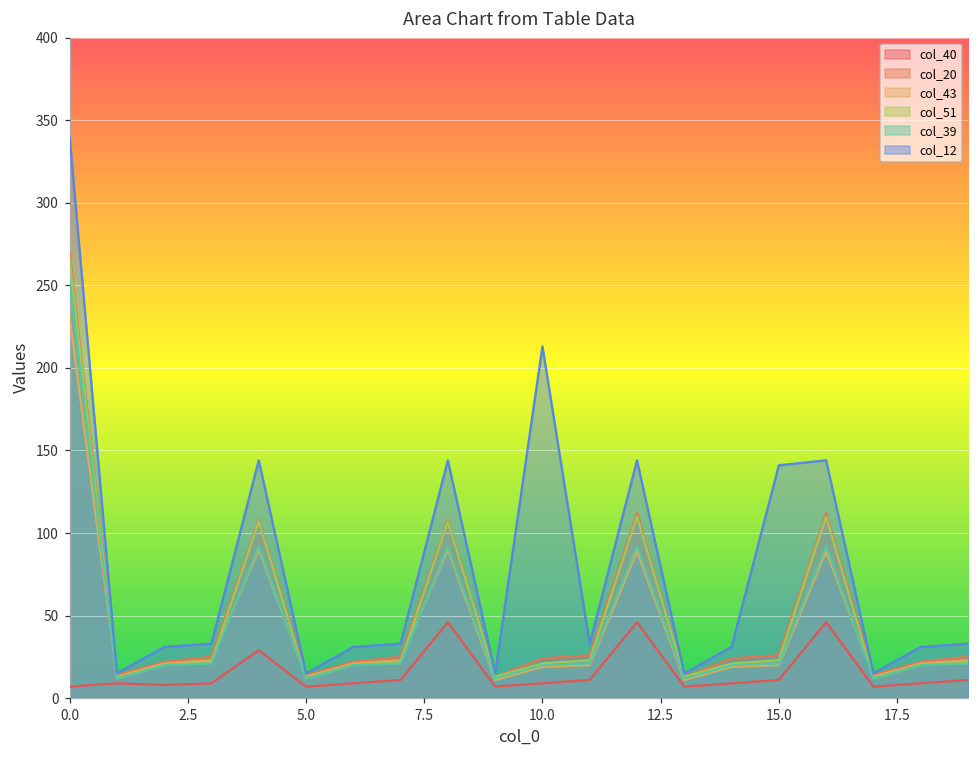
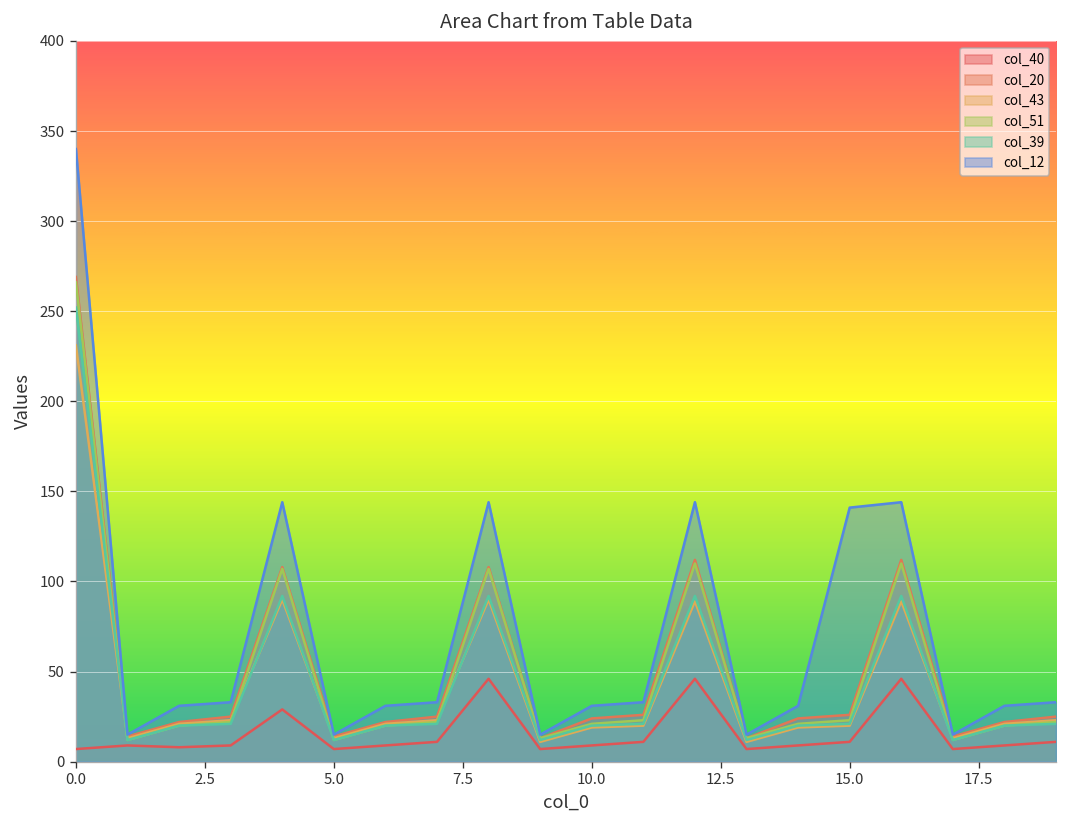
col_12, 10.0: 213 -> 31
